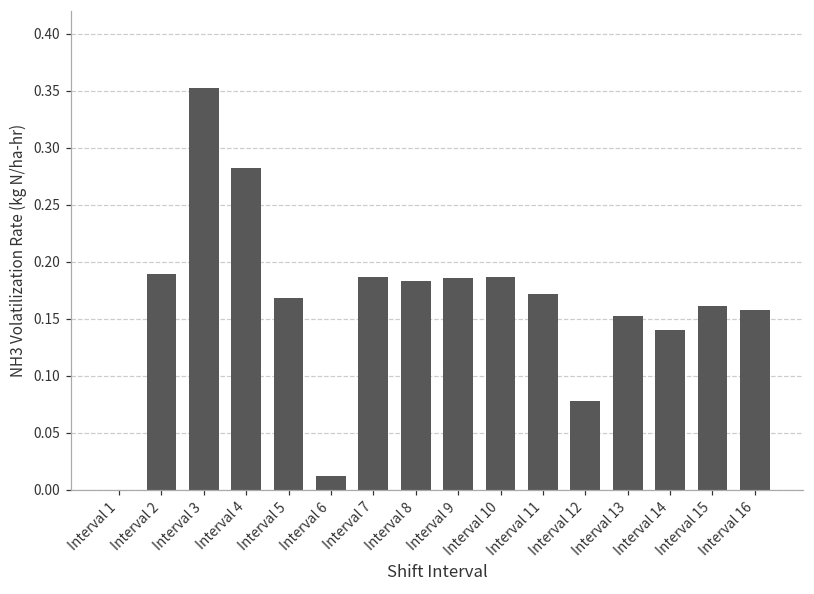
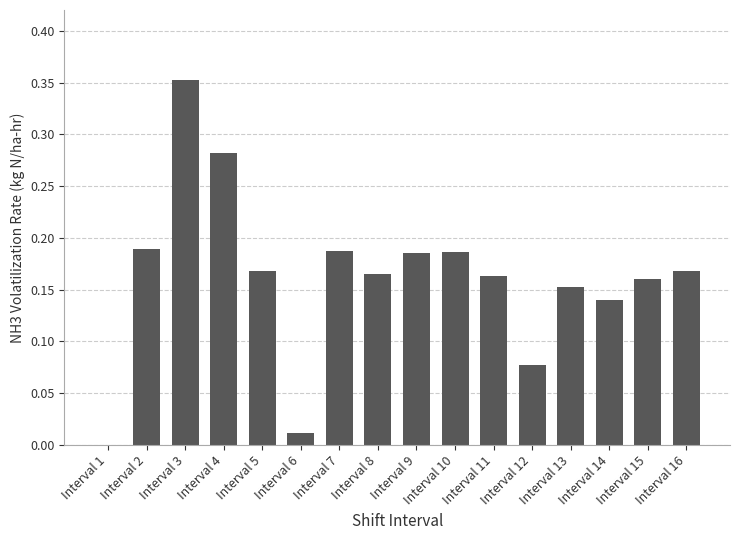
Interval 8: 0.183 -> 0.165
Interval 11: 0.172 -> 0.163
Interval 16: 0.157 -> 0.168
